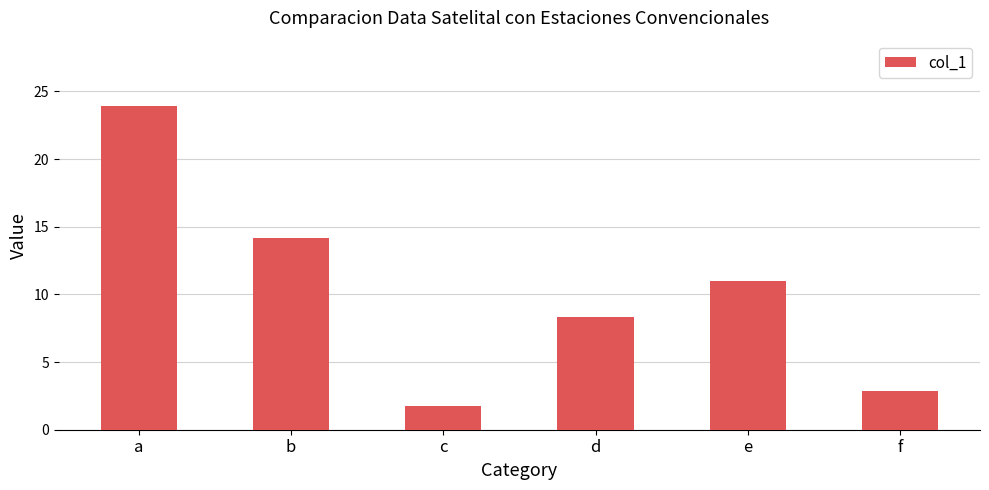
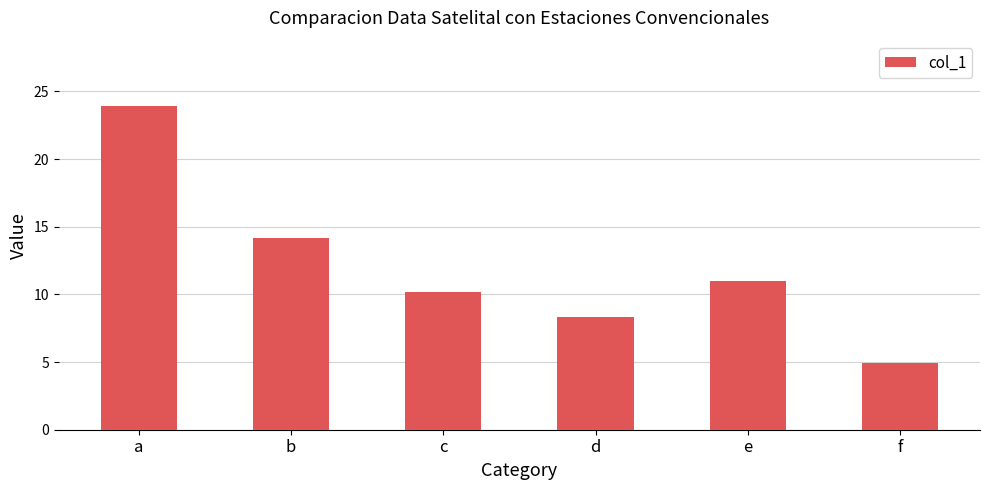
c: 1.8 -> 10.2
f: 2.8 -> 5.0
